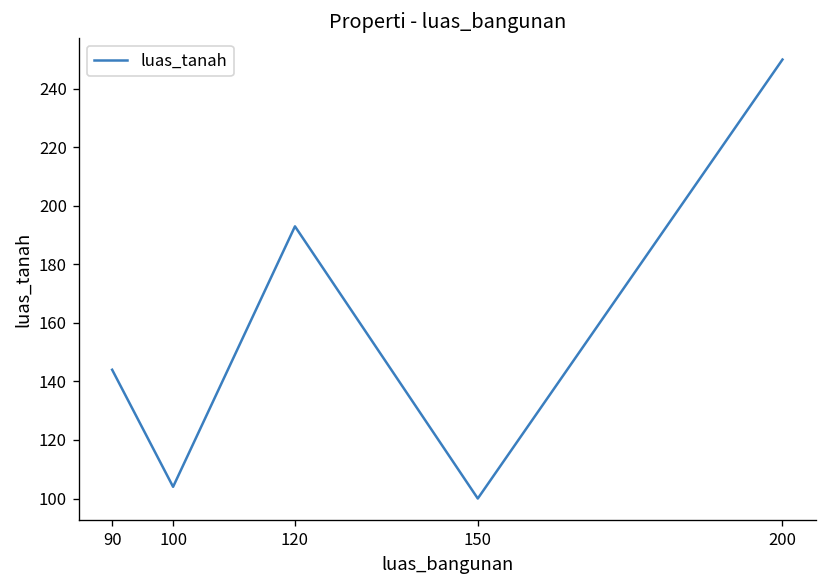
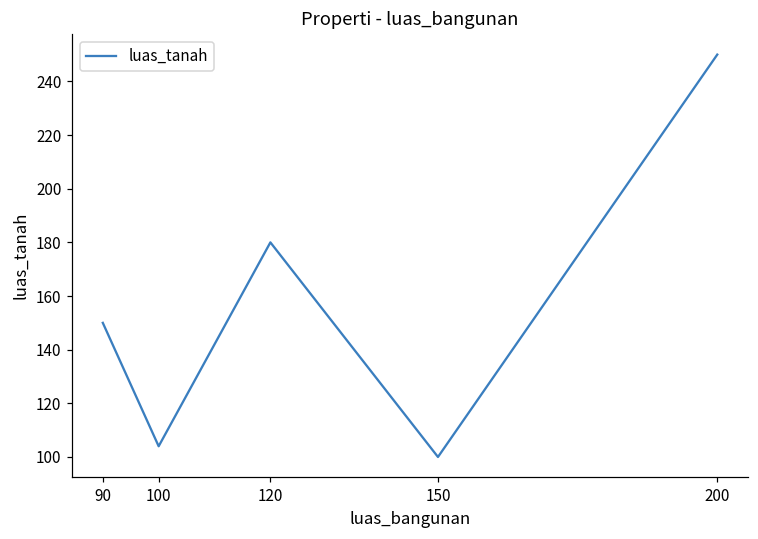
90: 144 -> 150
120: 193 -> 180
